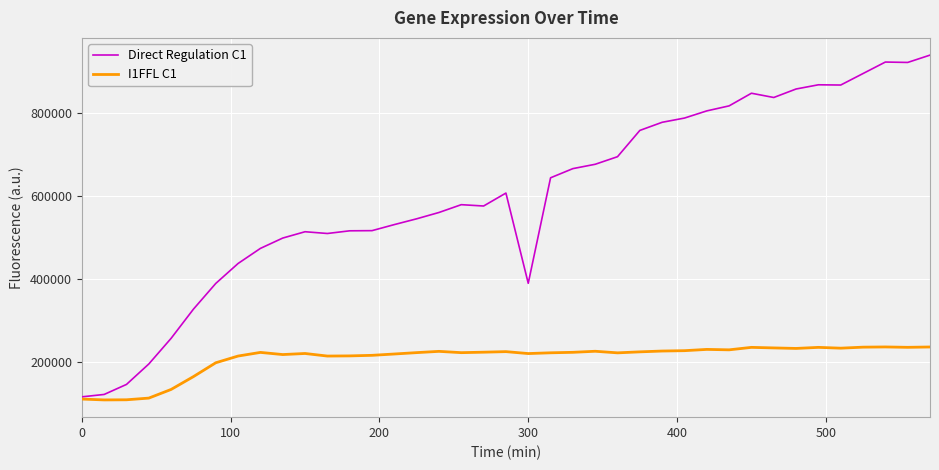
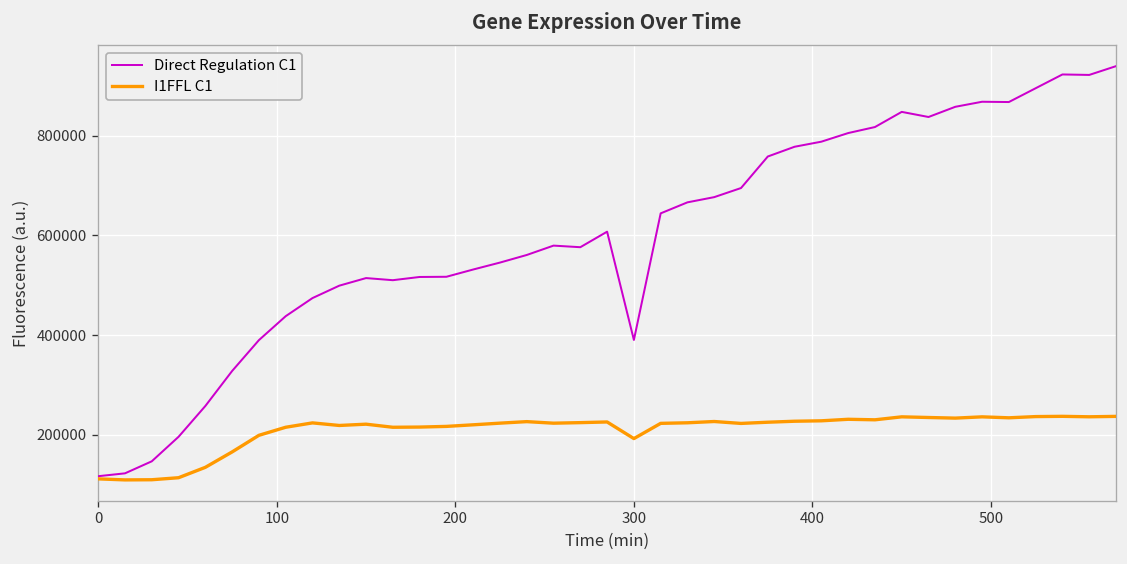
I1FFL C1, 300: 220000 -> 190000
